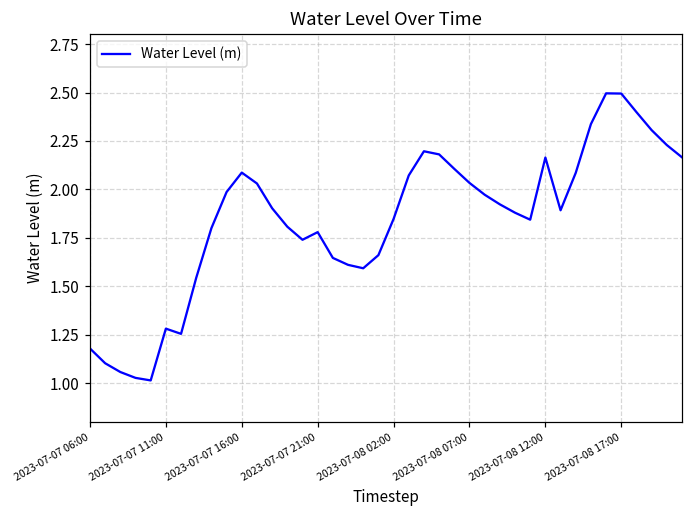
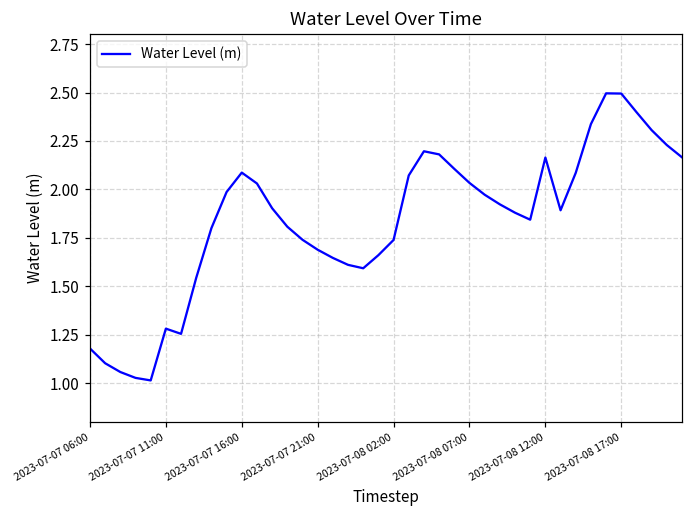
2023-07-07 21:00: 1.78 -> 1.69
2023-07-08 02:00: 1.85 -> 1.74
